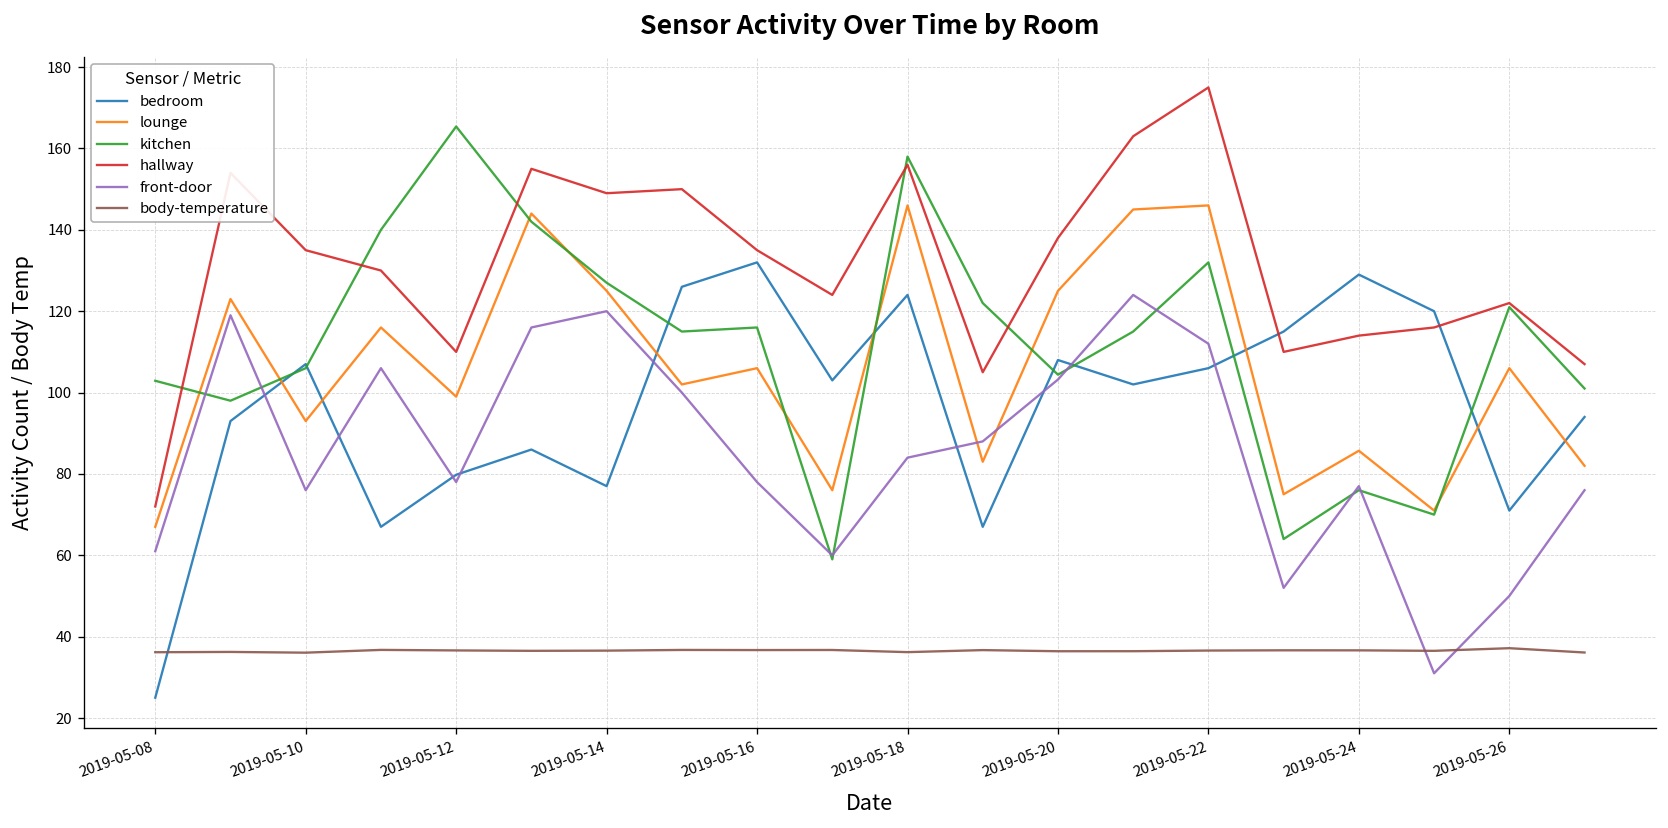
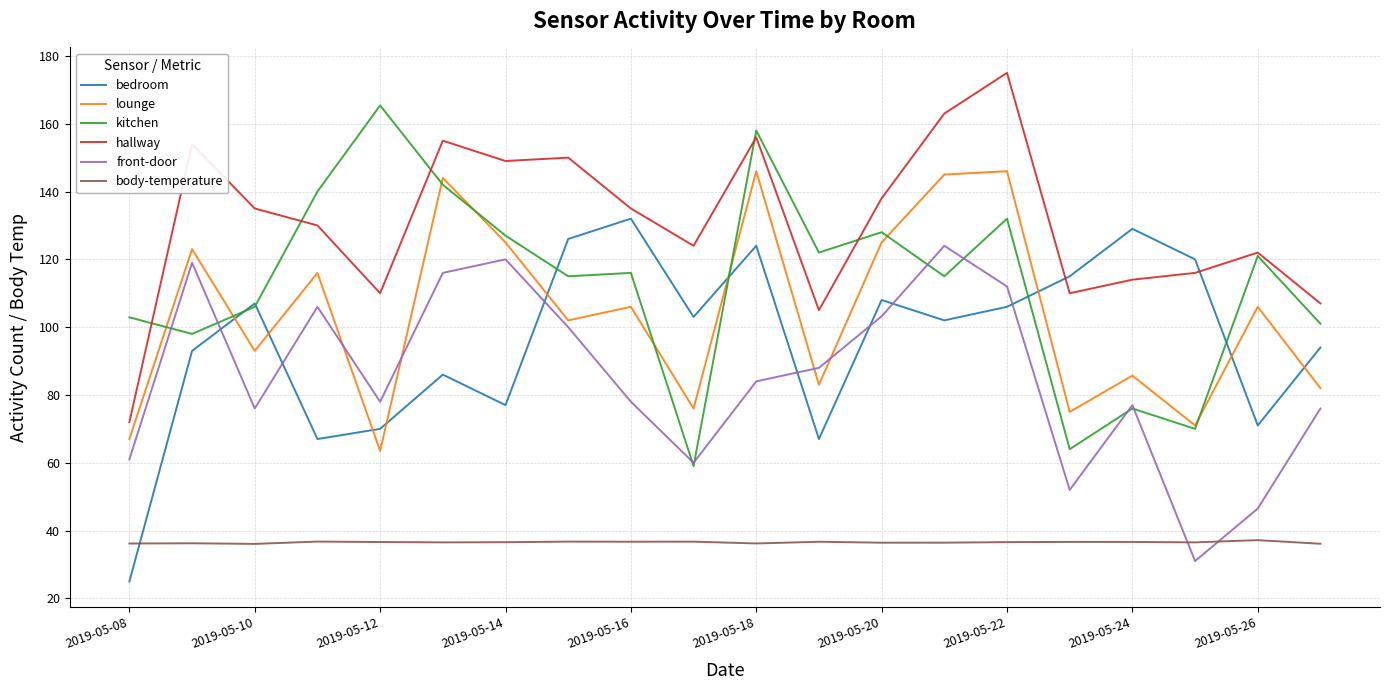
bedroom, 2019-05-12: 80 -> 70
lounge, 2019-05-12: 99 -> 64
kitchen, 2019-05-20: 104 -> 128
front-door, 2019-05-26: 50 -> 47
